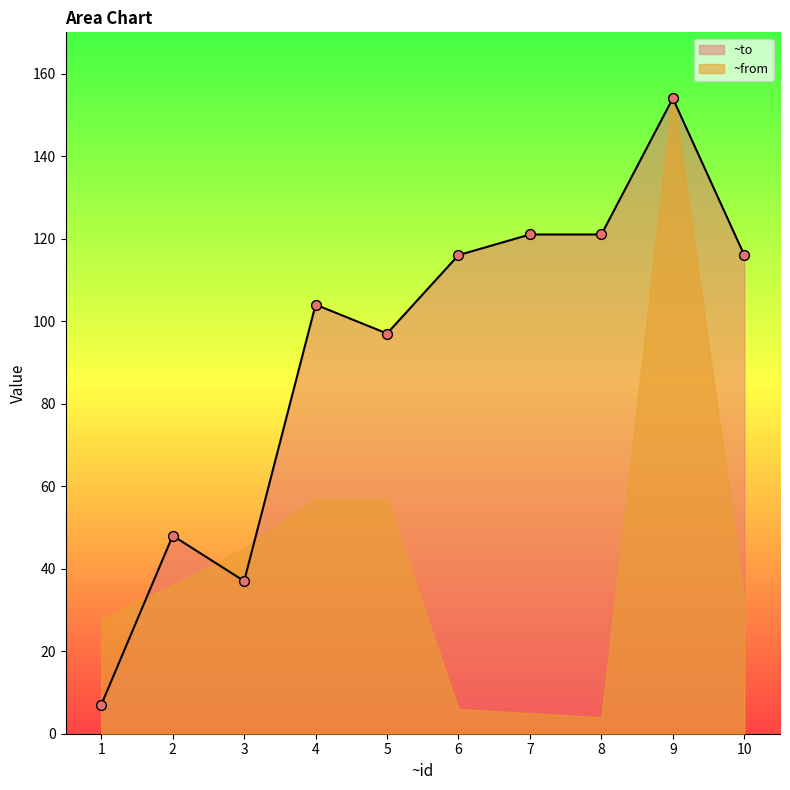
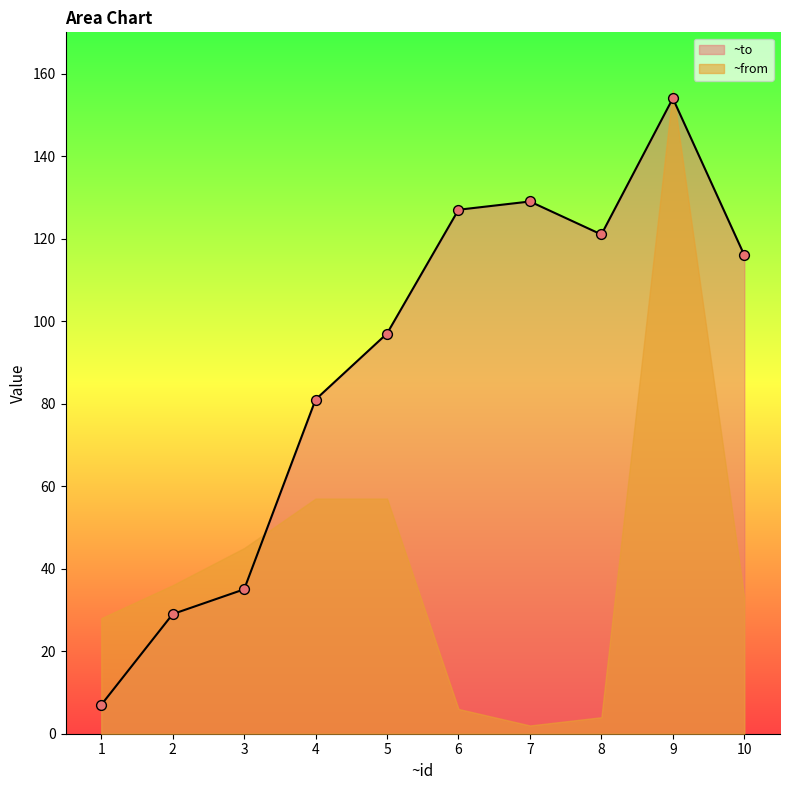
~to, 2: 48 -> 29
~to, 3: 37 -> 35
~to, 4: 104 -> 81
~to, 6: 116 -> 127
~to, 7: 121 -> 129
~from, 7: 5 -> 2
